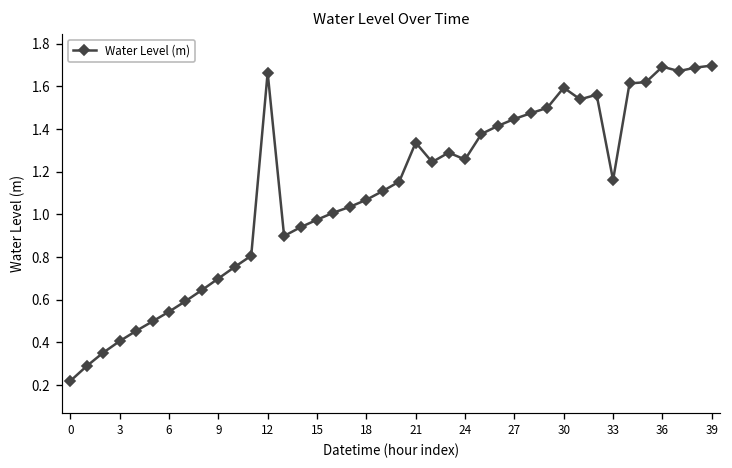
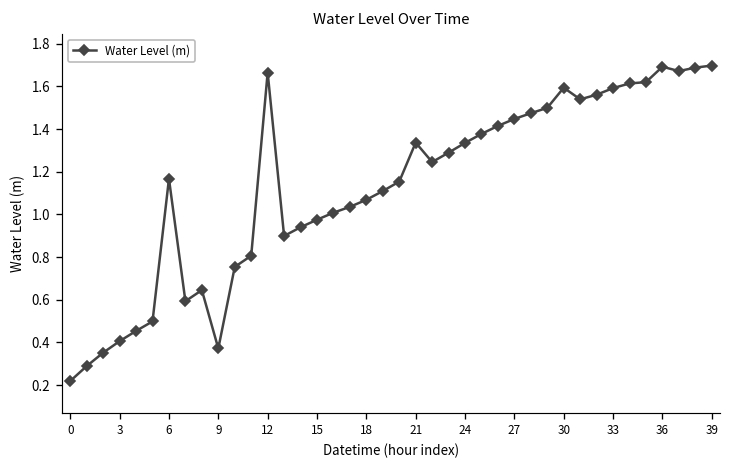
6: 0.54 -> 1.17
9: 0.70 -> 0.37
24: 1.26 -> 1.33
33: 1.16 -> 1.59
